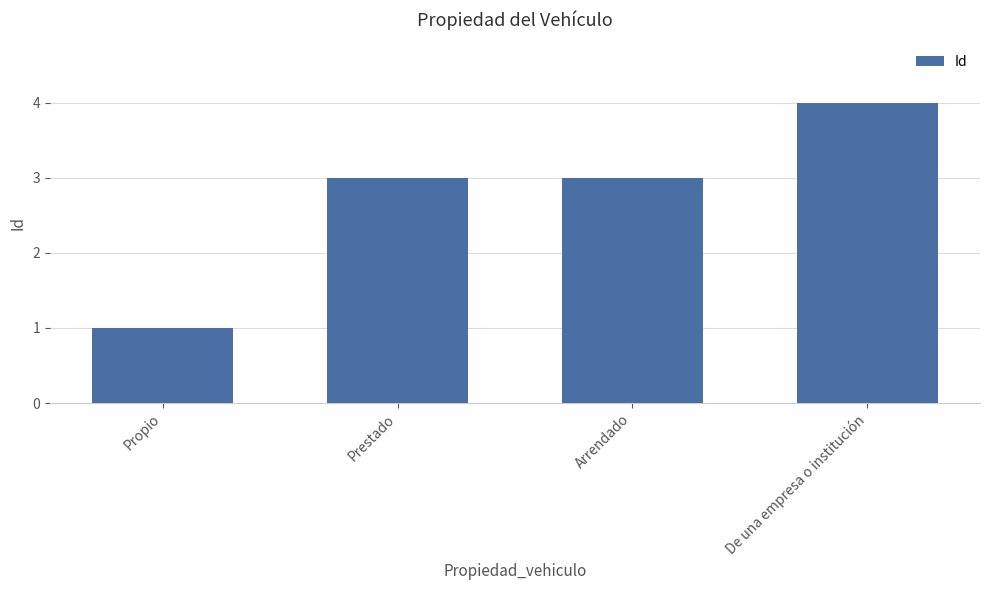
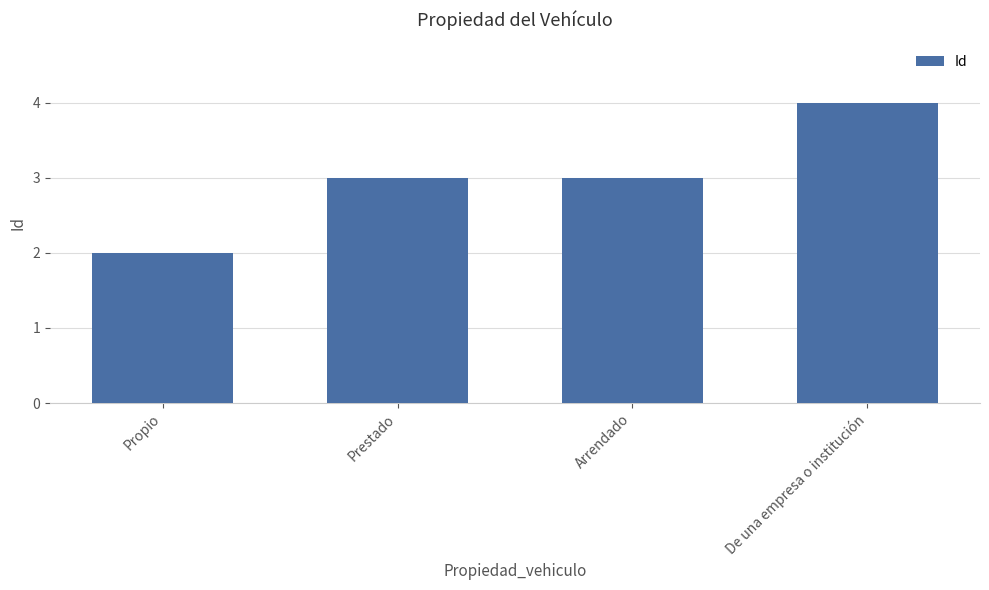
Propio: 1 -> 2
